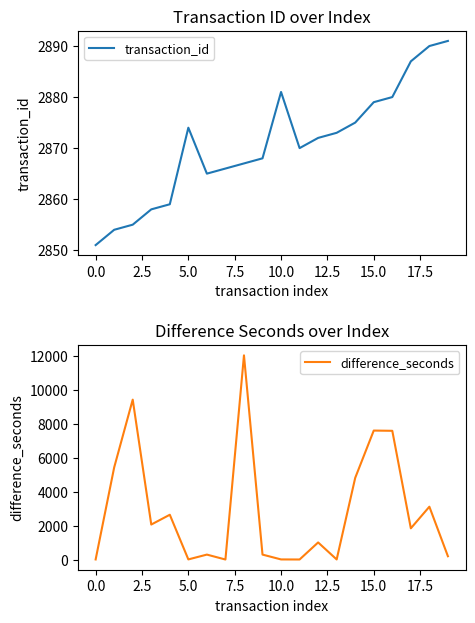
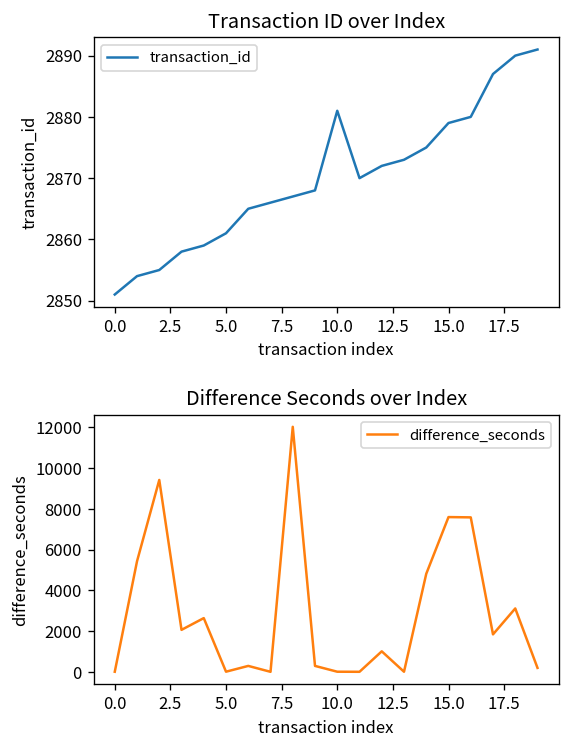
Transaction ID over Index, 5.0: 2874 -> 2861
